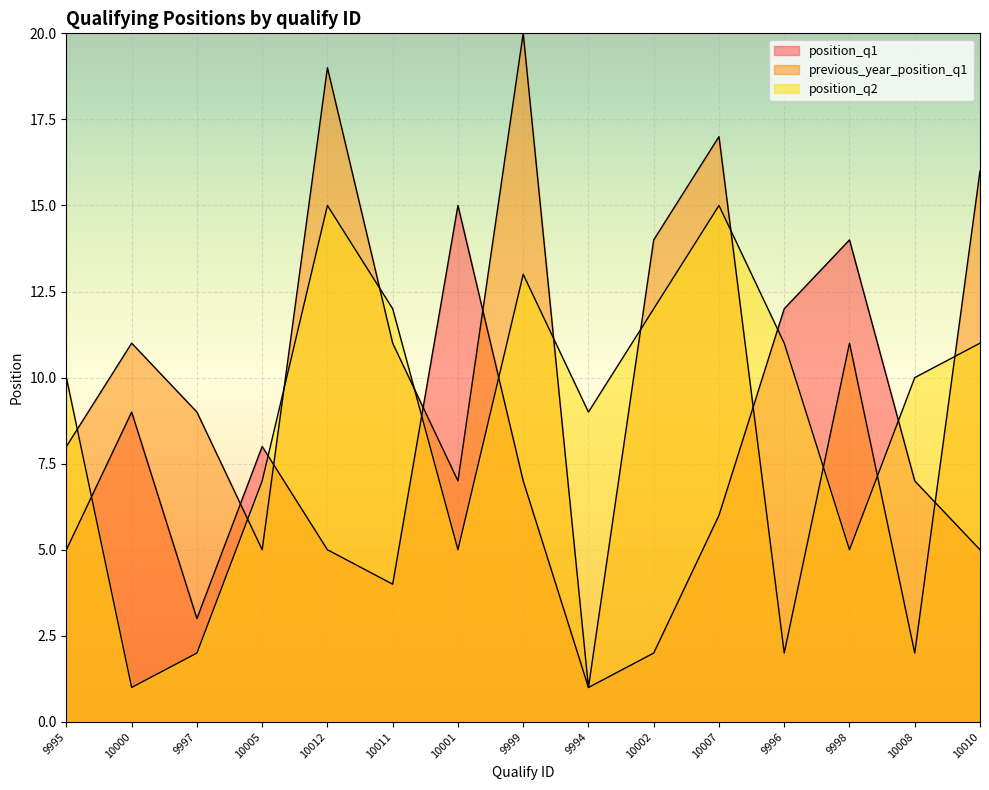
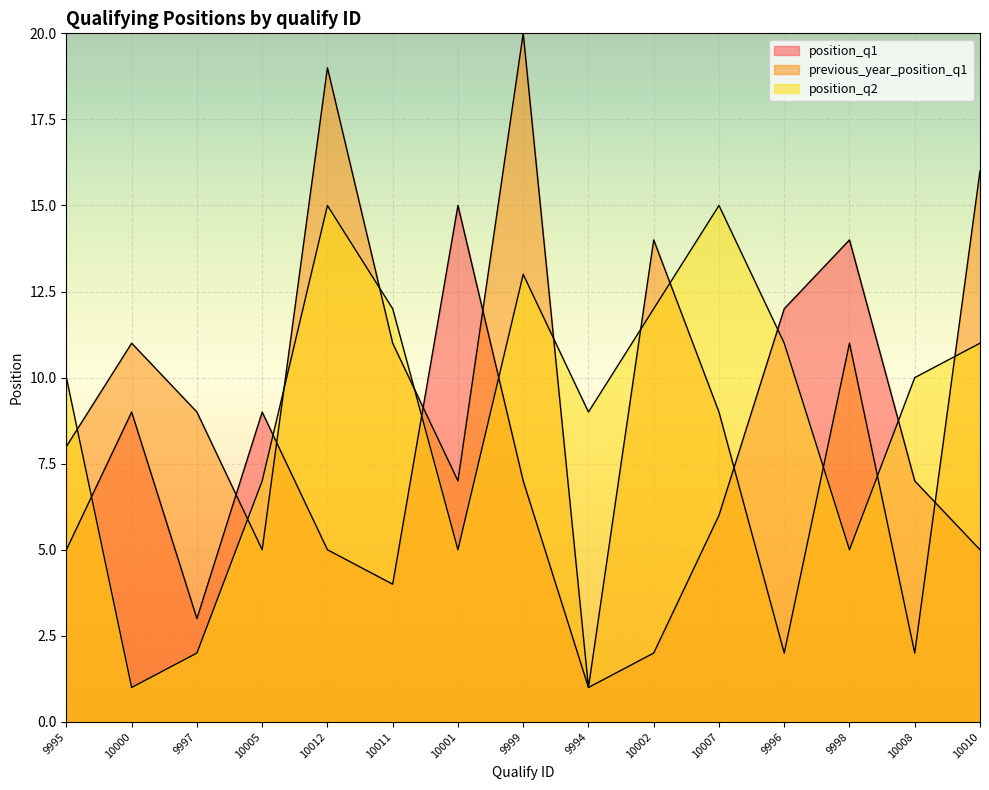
position_q1, 10005: 8 -> 9
previous_year_position_q1, 10007: 17 -> 9
